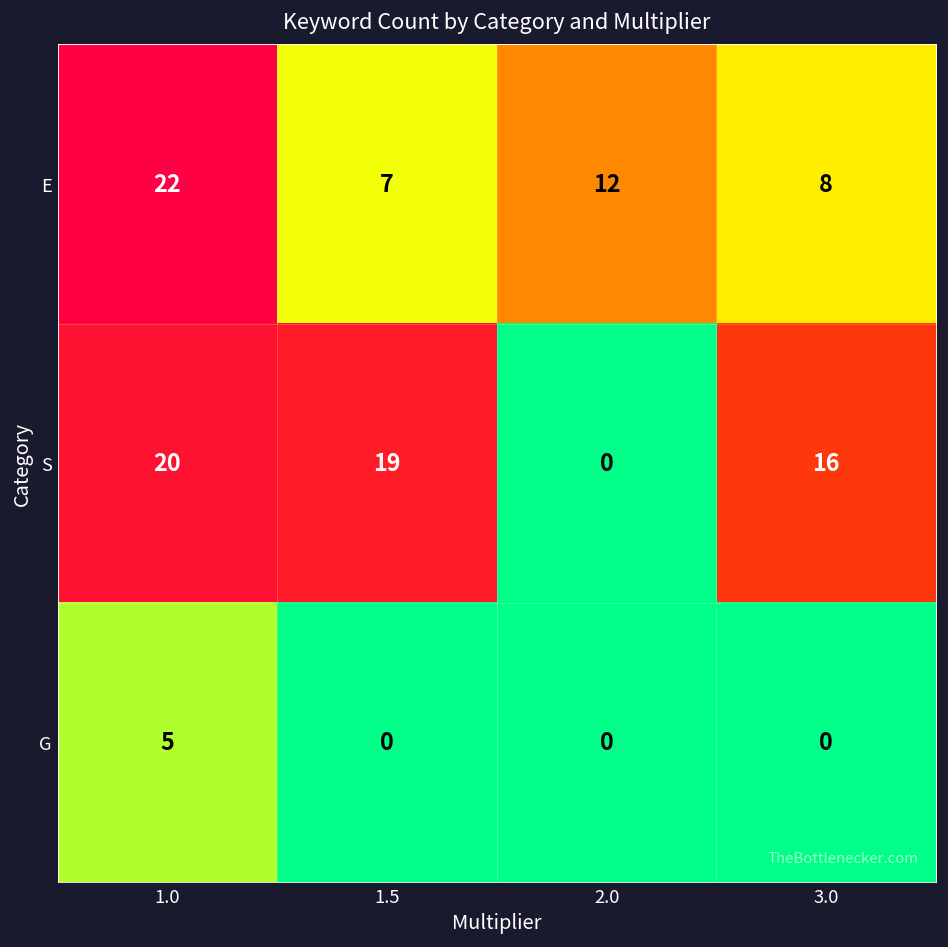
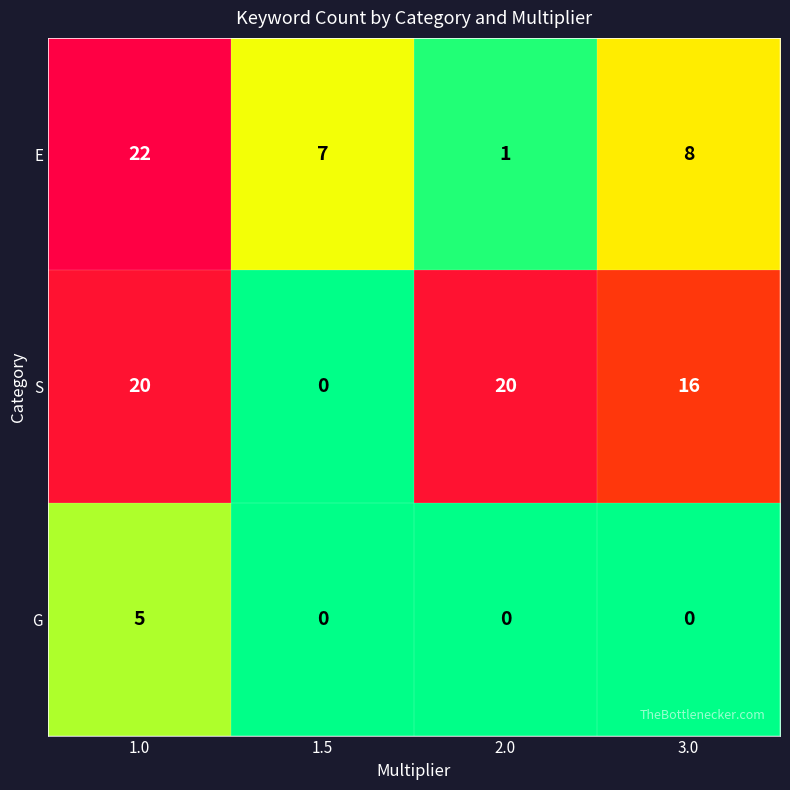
E, 2.0: 12 -> 1
S, 1.5: 19 -> 0
S, 2.0: 0 -> 20
